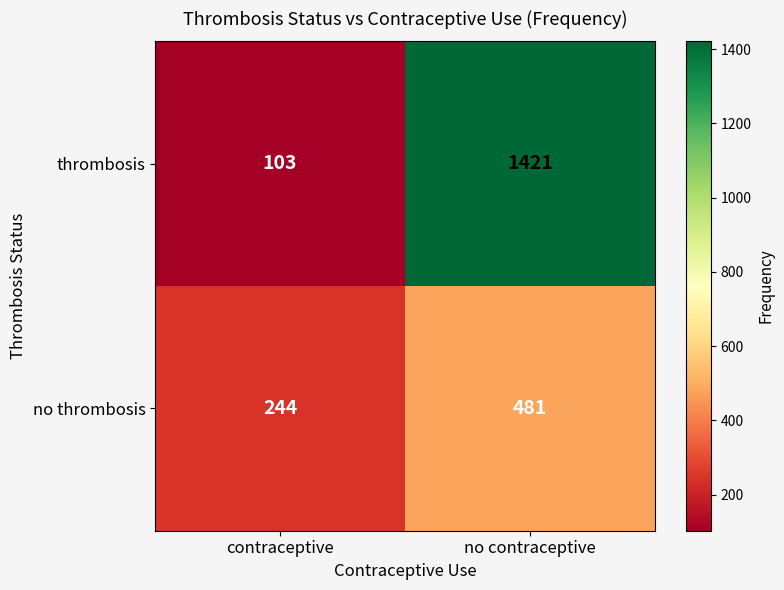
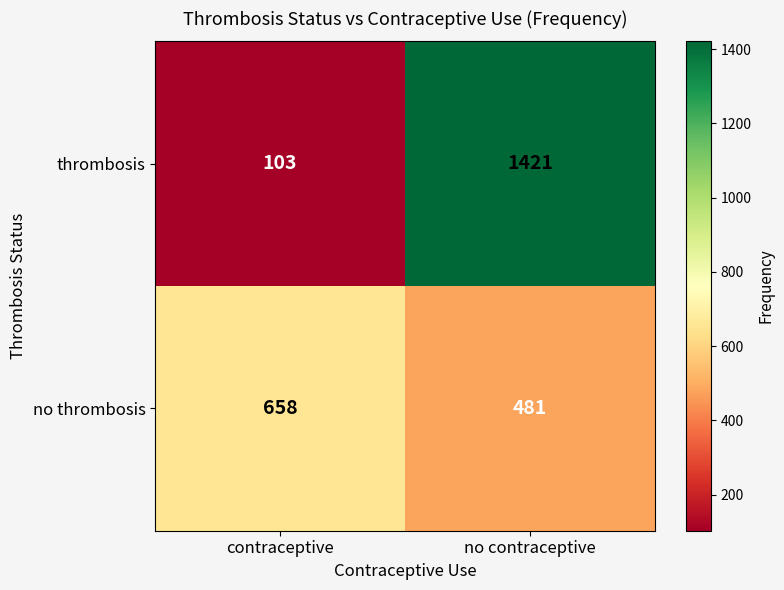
no thrombosis, contraceptive: 244 -> 658
